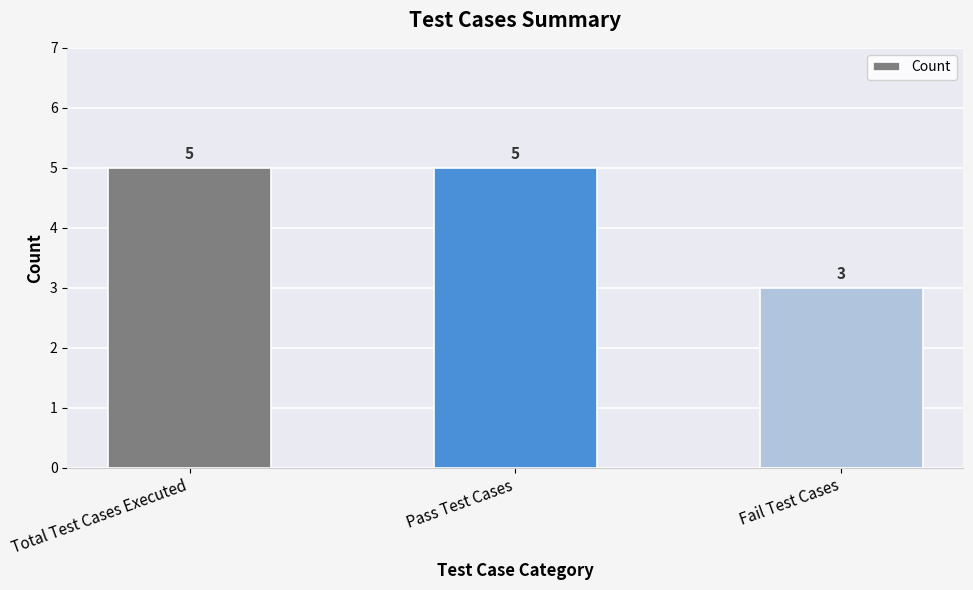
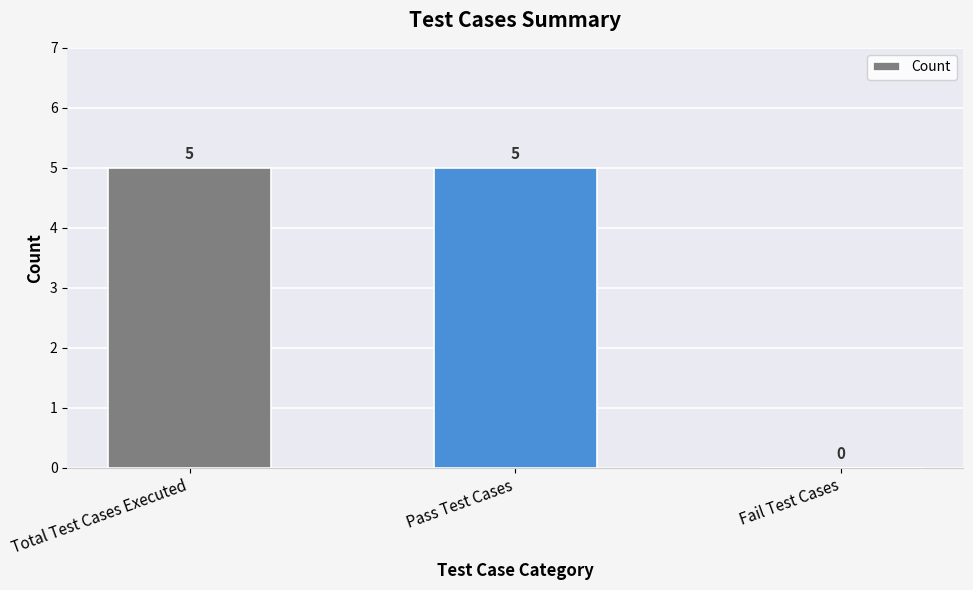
Fail Test Cases: 3 -> 0
